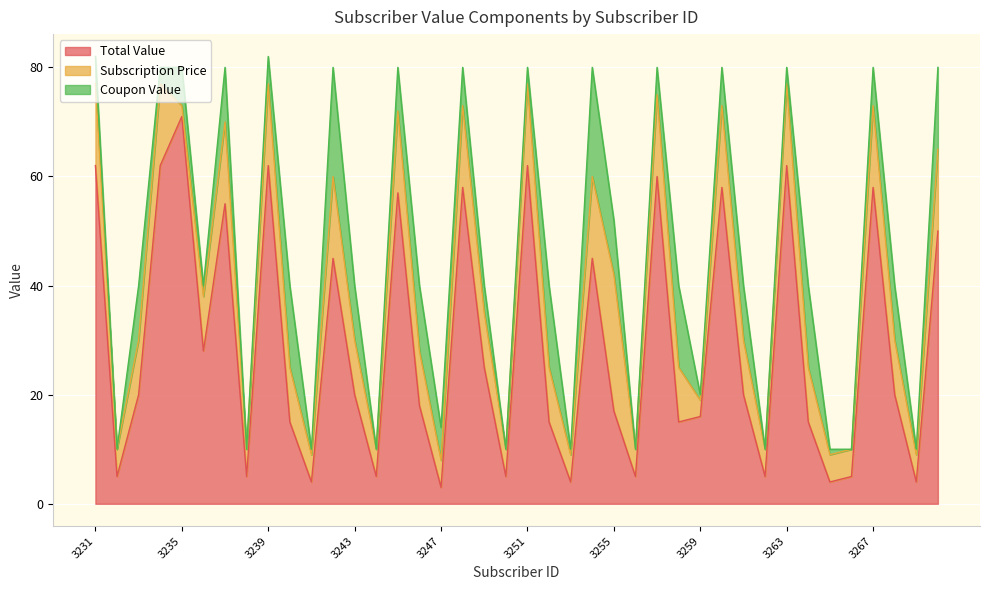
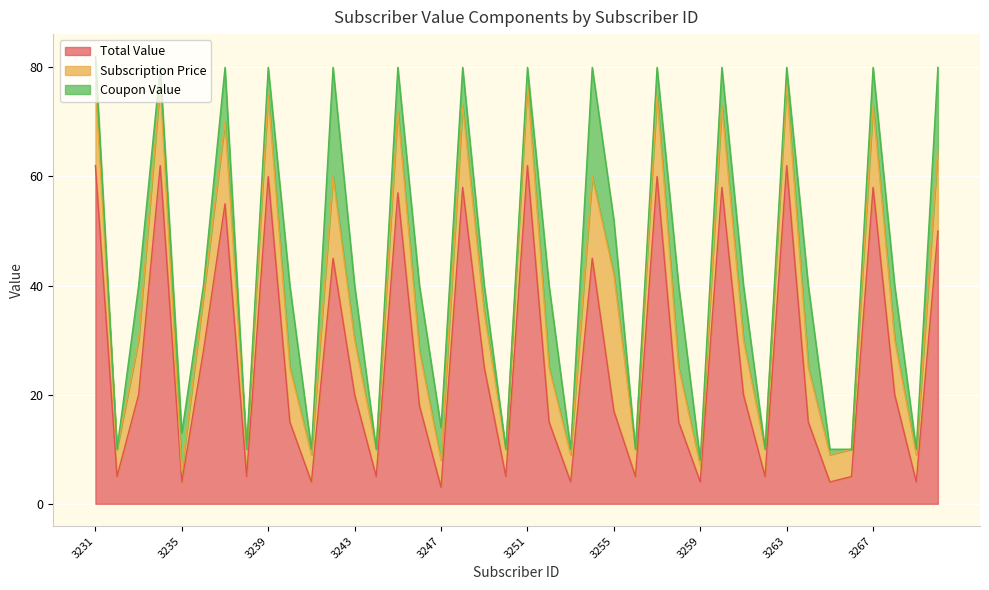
Total Value, 3235: 71 -> 4
Total Value, 3239: 62 -> 60
Total Value, 3259: 16 -> 4
